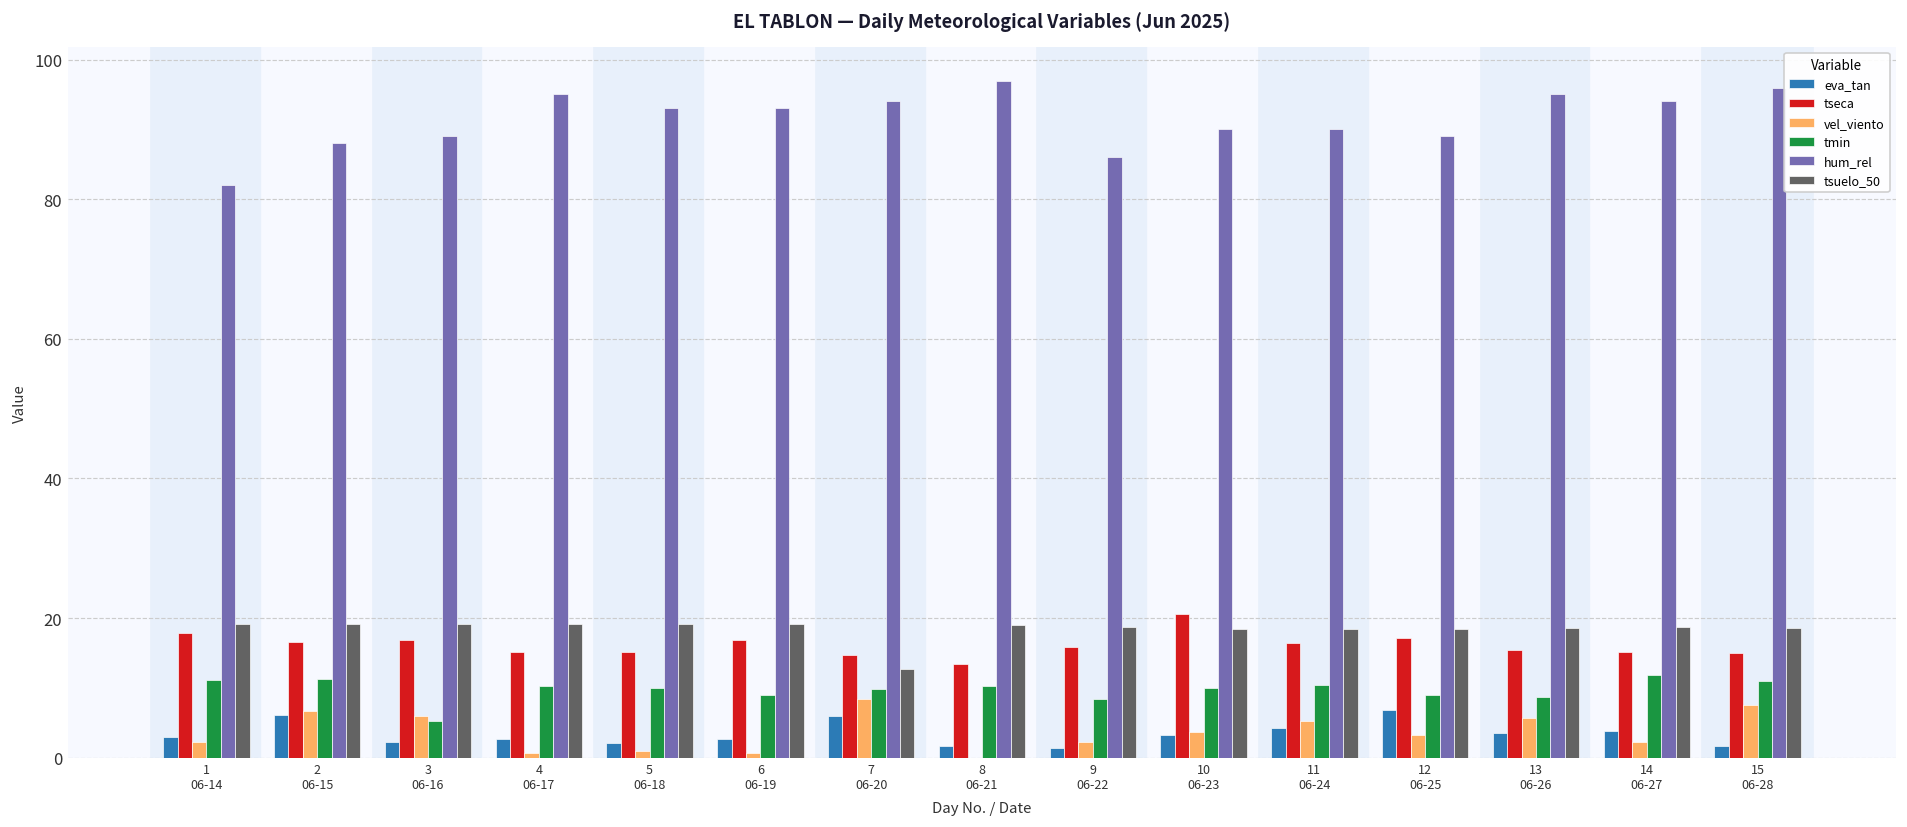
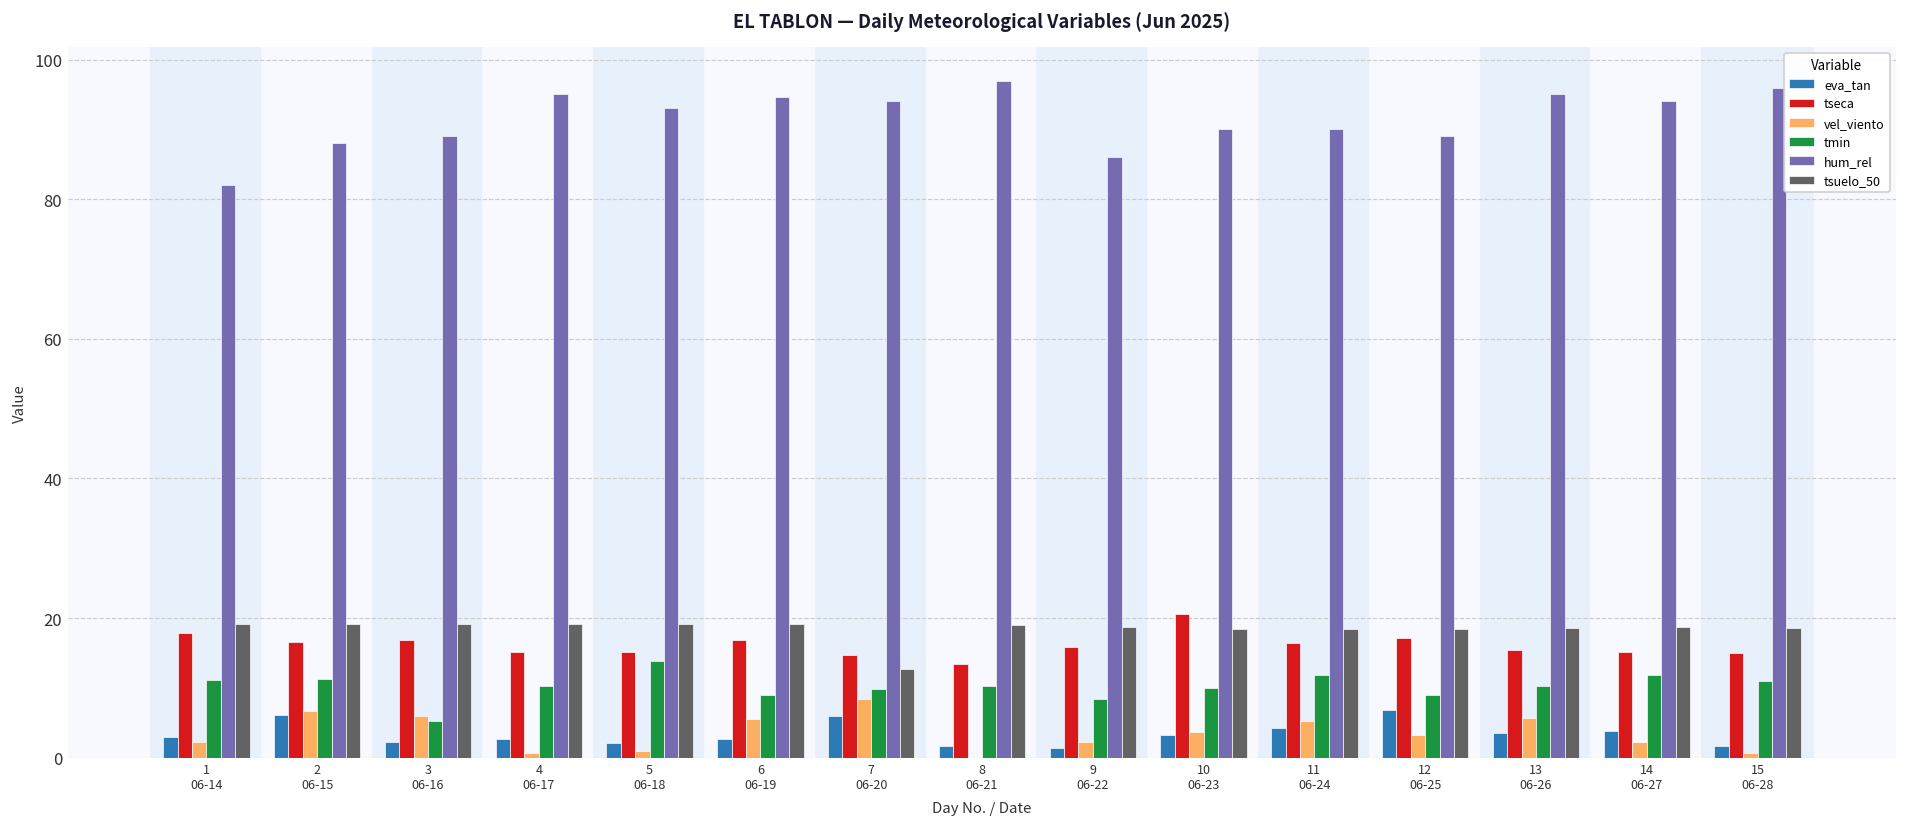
tmin, 5 06-18: 10 -> 14
vel_viento, 6 06-19: 1 -> 6
hum_rel, 6 06-19: 93 -> 95
tmin, 11 06-24: 10 -> 12
tmin, 13 06-26: 9 -> 10
vel_viento, 15 06-28: 8 -> 1
